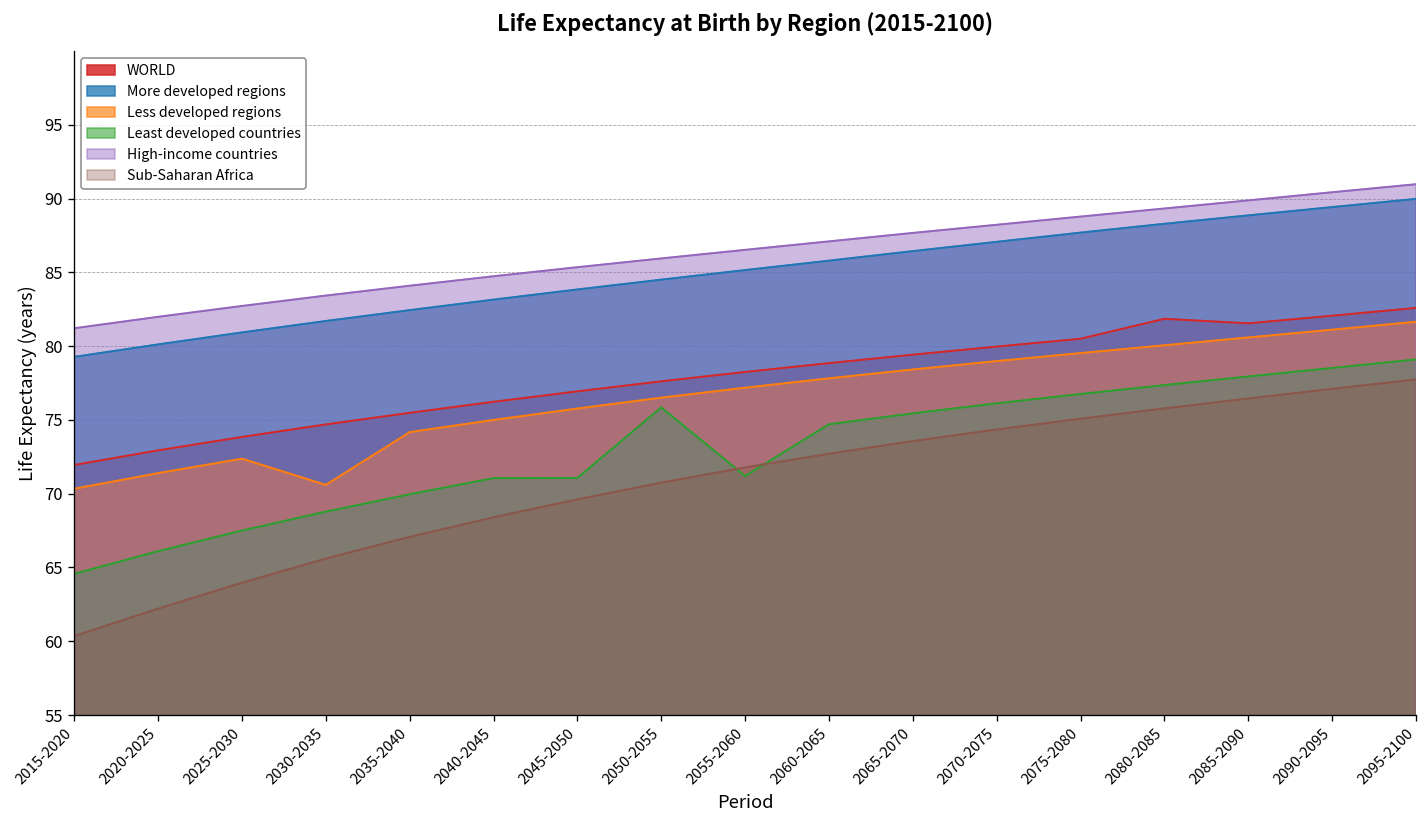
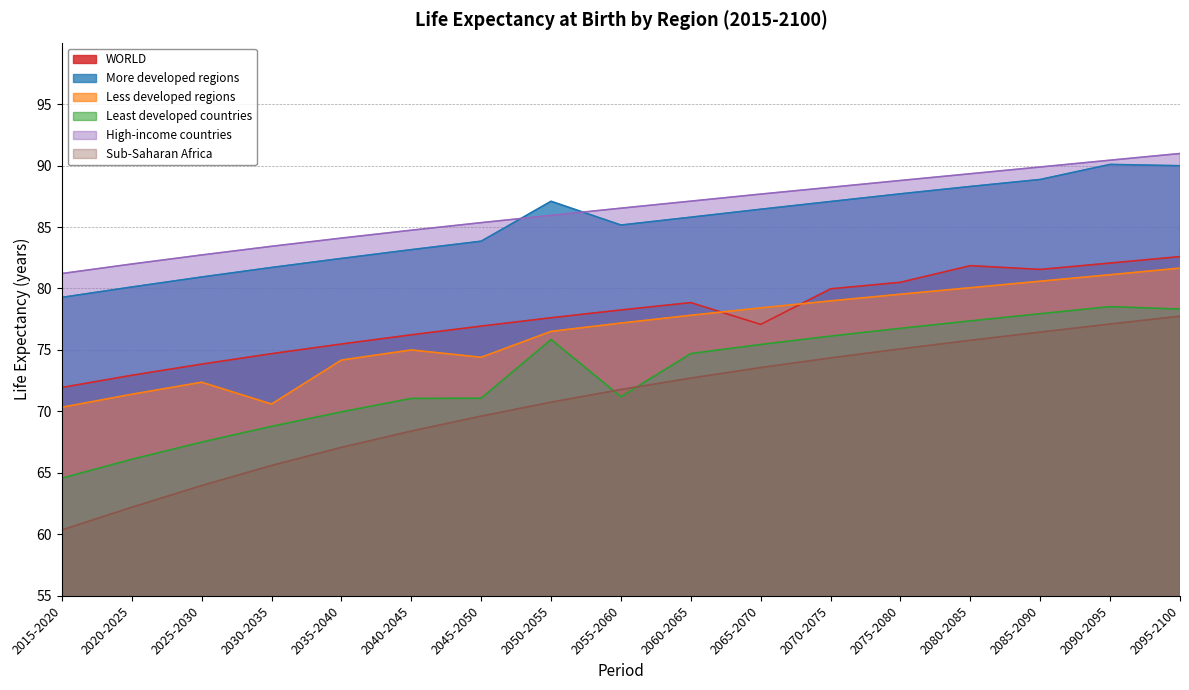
Less developed regions, 2045-2050: 75.8 -> 74.4
More developed regions, 2050-2055: 84.5 -> 87.1
WORLD, 2065-2070: 79.4 -> 77.1
More developed regions, 2090-2095: 89.4 -> 90.1
Least developed countries, 2095-2100: 79.1 -> 78.3
